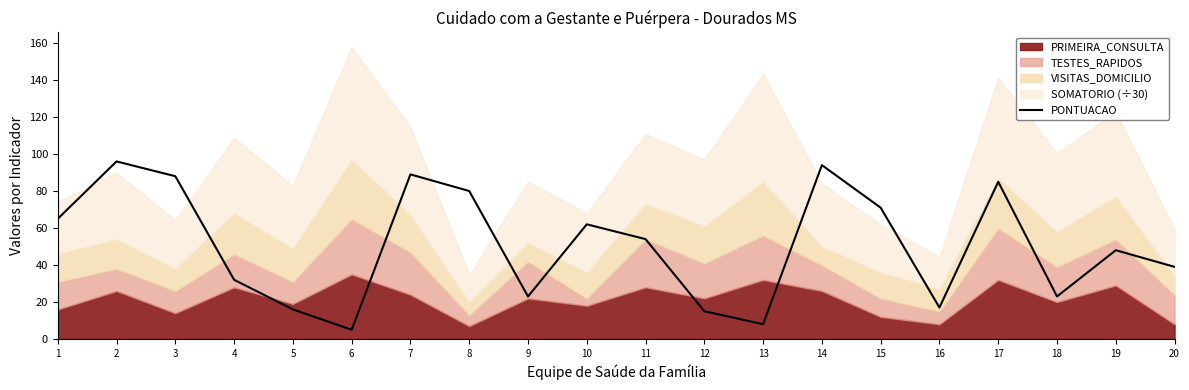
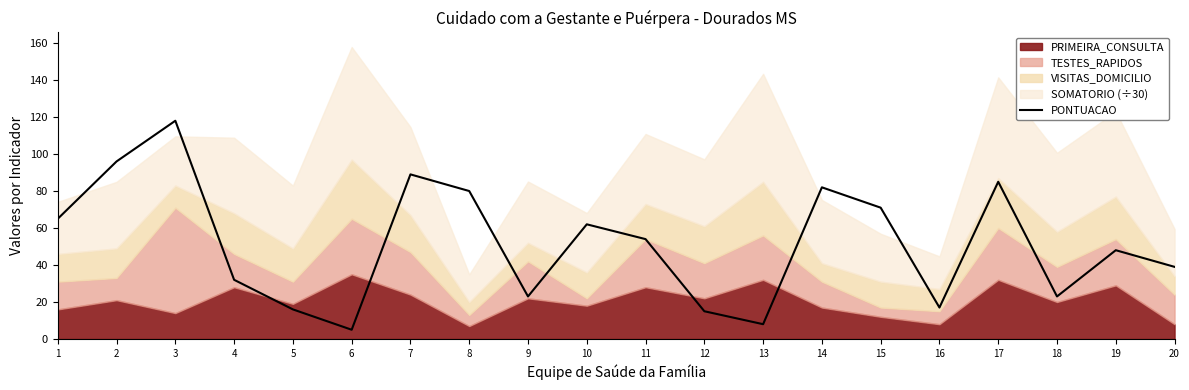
PRIMEIRA_CONSULTA, 2: 26 -> 21
PONTUACAO, 3: 88 -> 118
TESTES_RAPIDOS, 3: 12 -> 57
PONTUACAO, 14: 94 -> 82
PRIMEIRA_CONSULTA, 14: 26 -> 17
TESTES_RAPIDOS, 15: 10 -> 5
